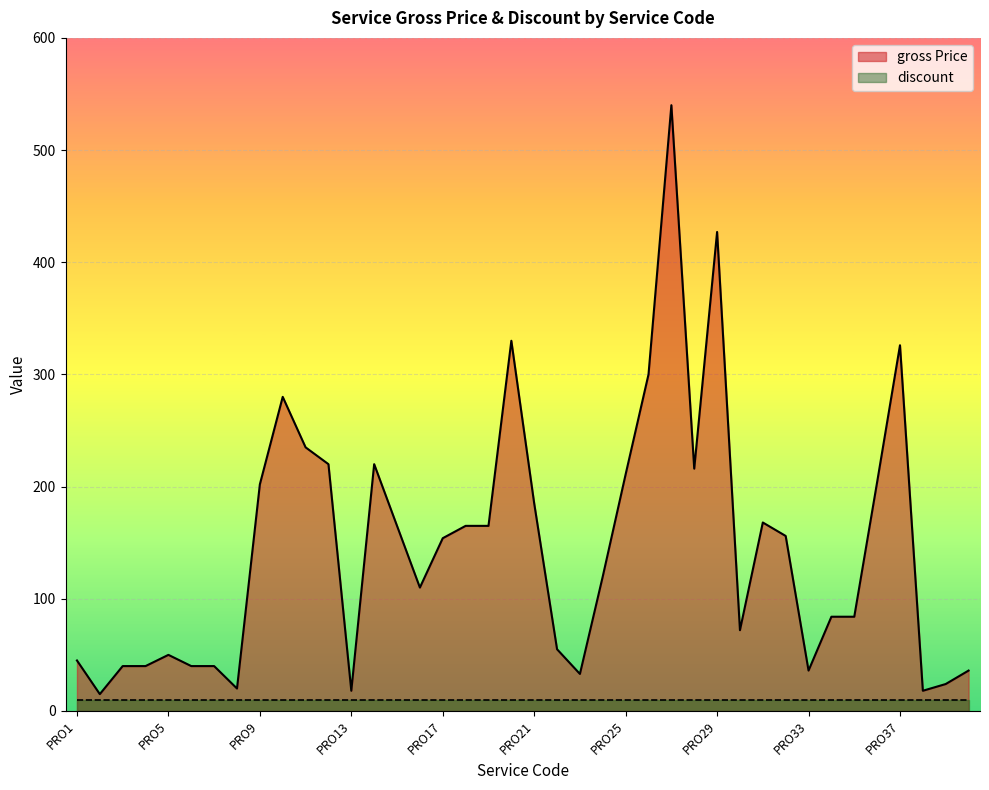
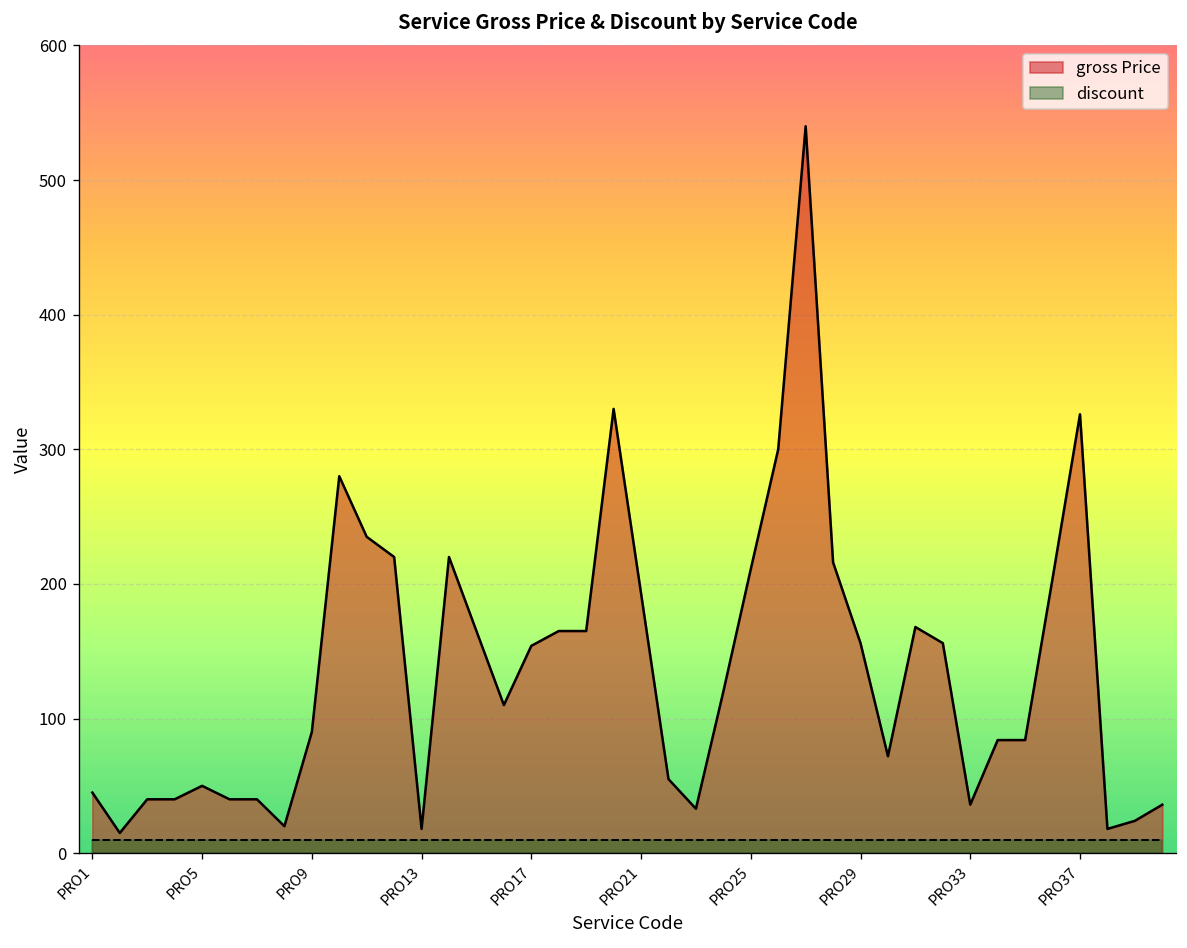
gross Price, PRO9: 202 -> 90
gross Price, PRO21: 185 -> 193
gross Price, PRO29: 427 -> 156
